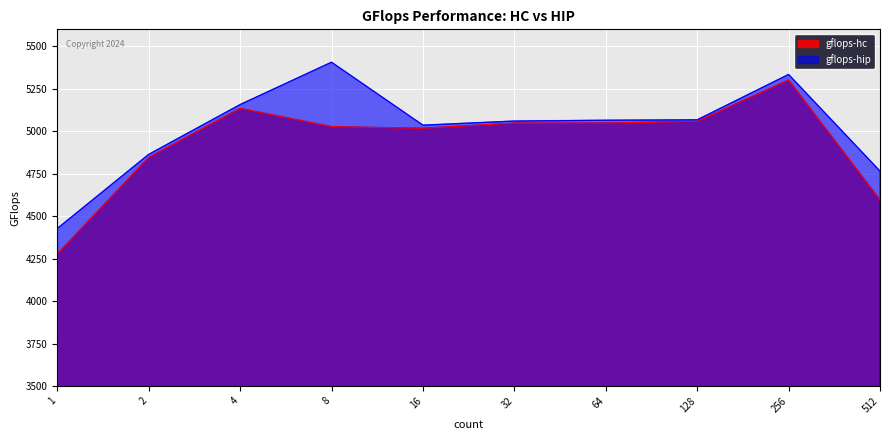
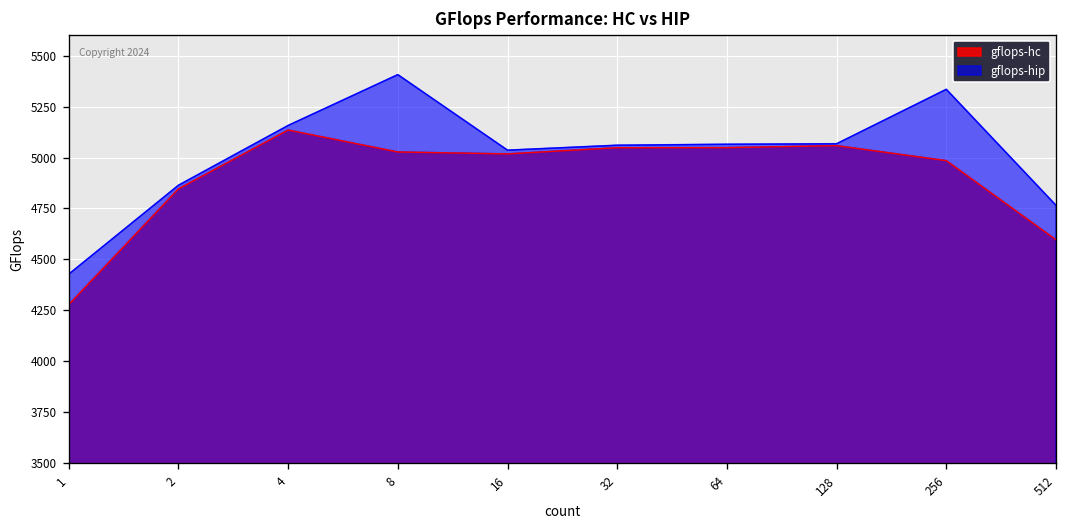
gflops-hc, 256: 5300 -> 4980
